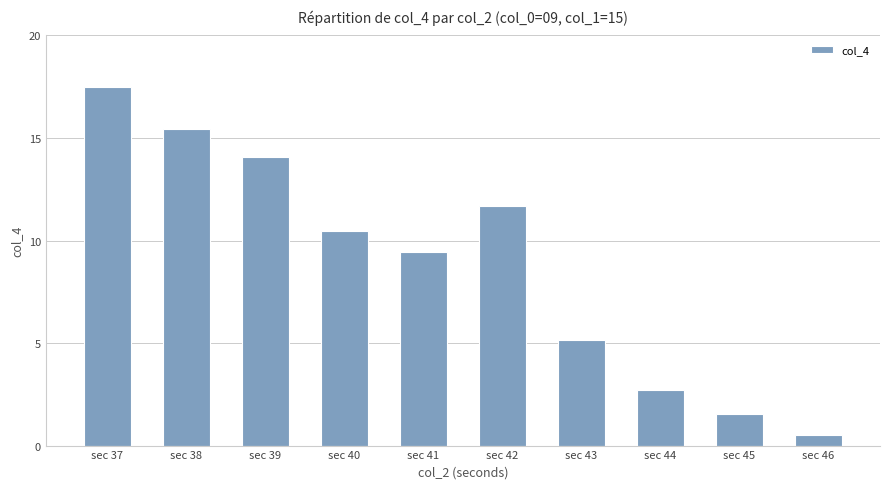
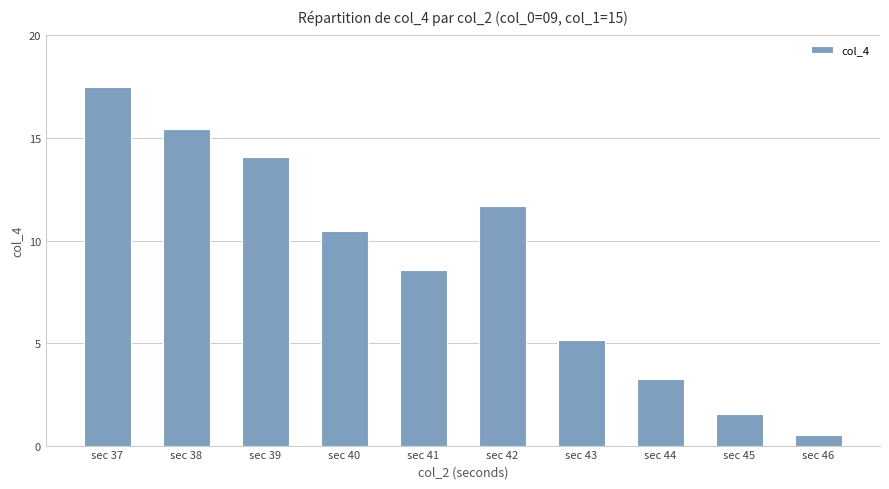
sec 41: 9.4 -> 8.6
sec 44: 2.7 -> 3.2
